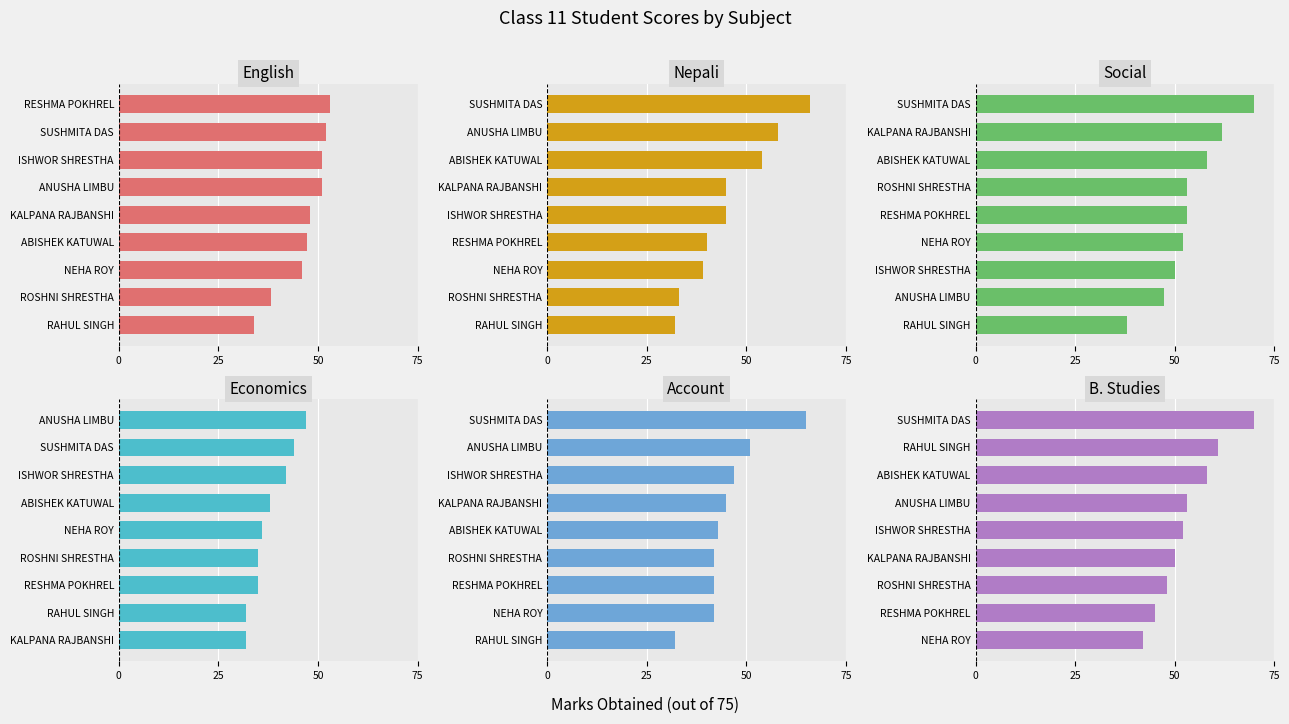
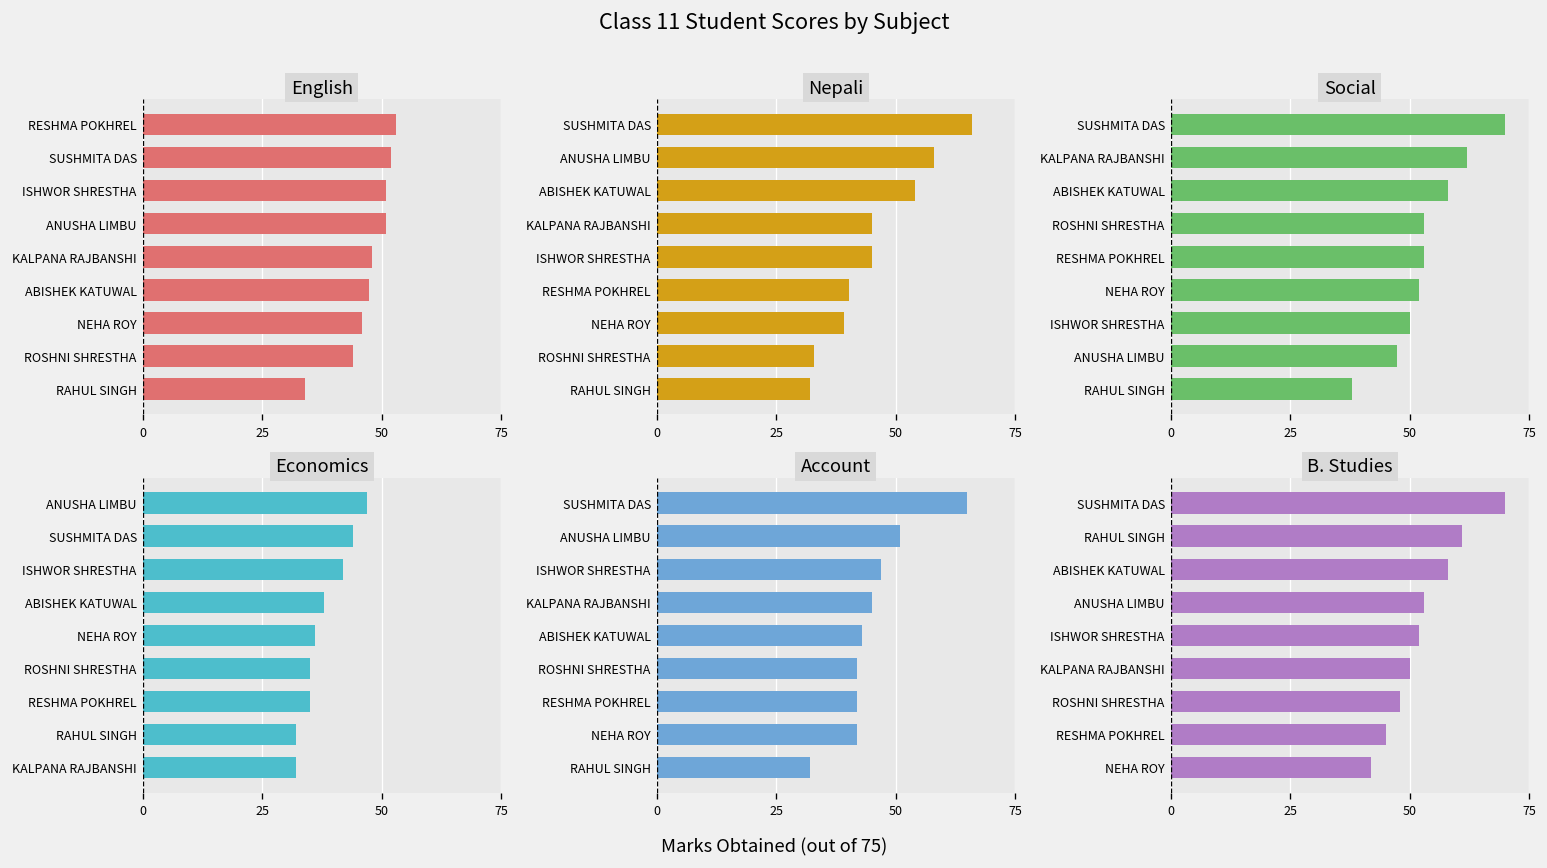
English, ROSHNI SHRESTHA: 38 -> 44
